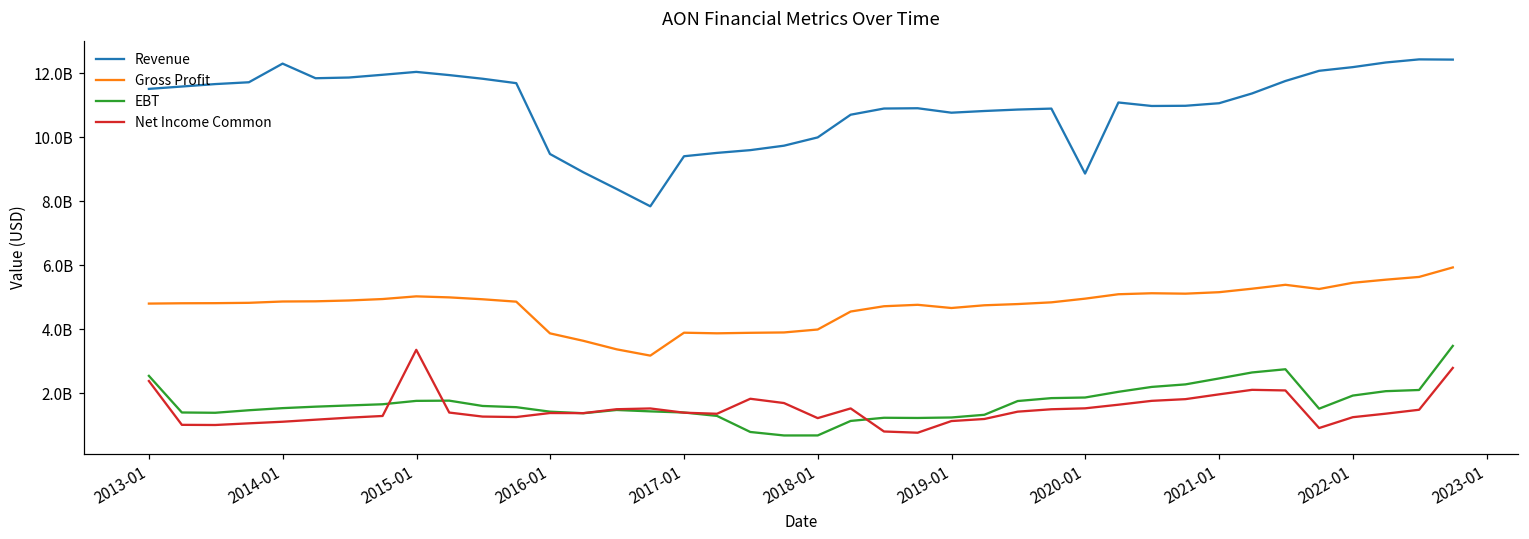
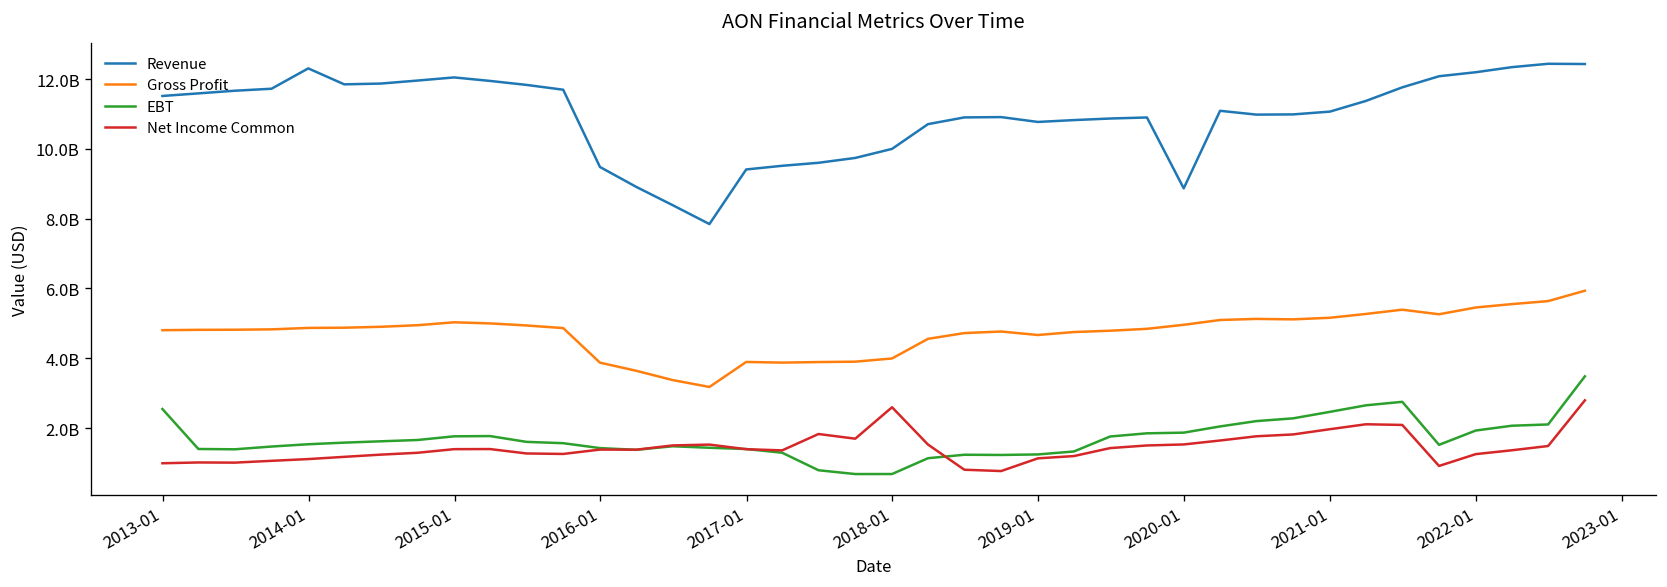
Net Income Common, 2013-01: 2400000000 -> 1000000000
Net Income Common, 2015-01: 3400000000 -> 1400000000
Net Income Common, 2018-01: 1200000000 -> 2600000000
